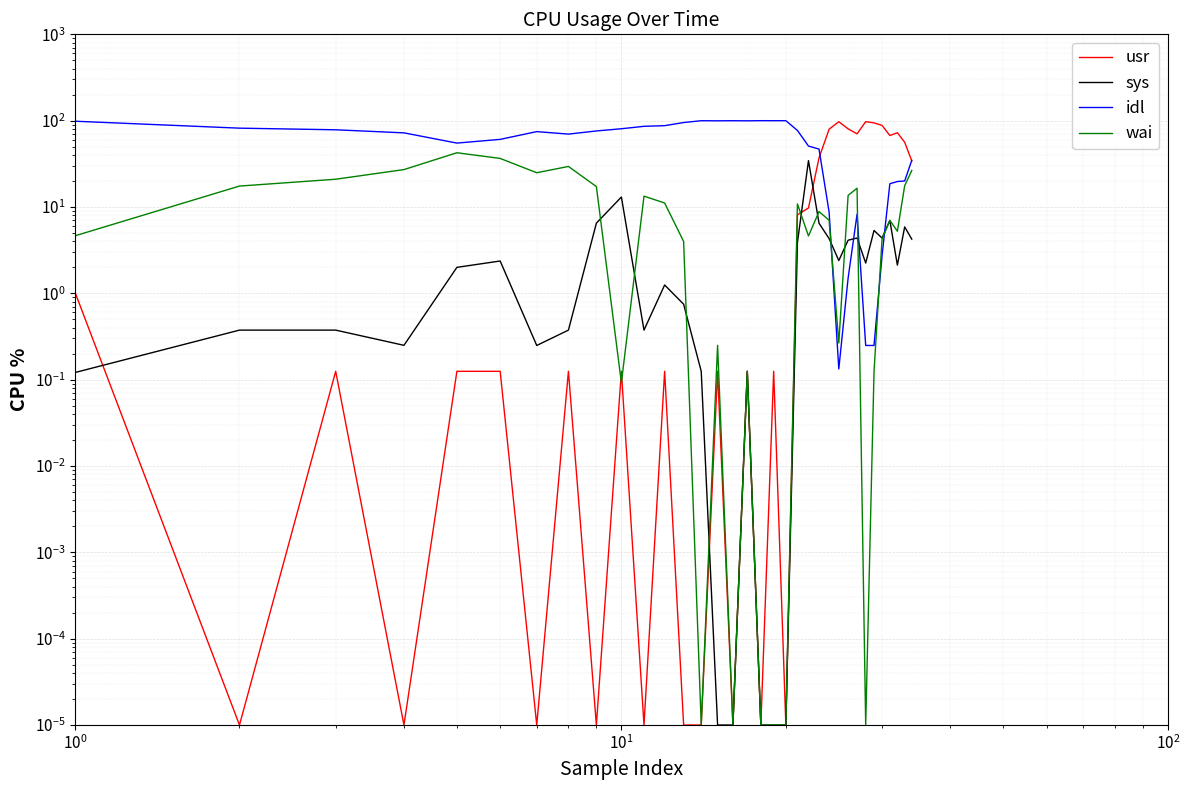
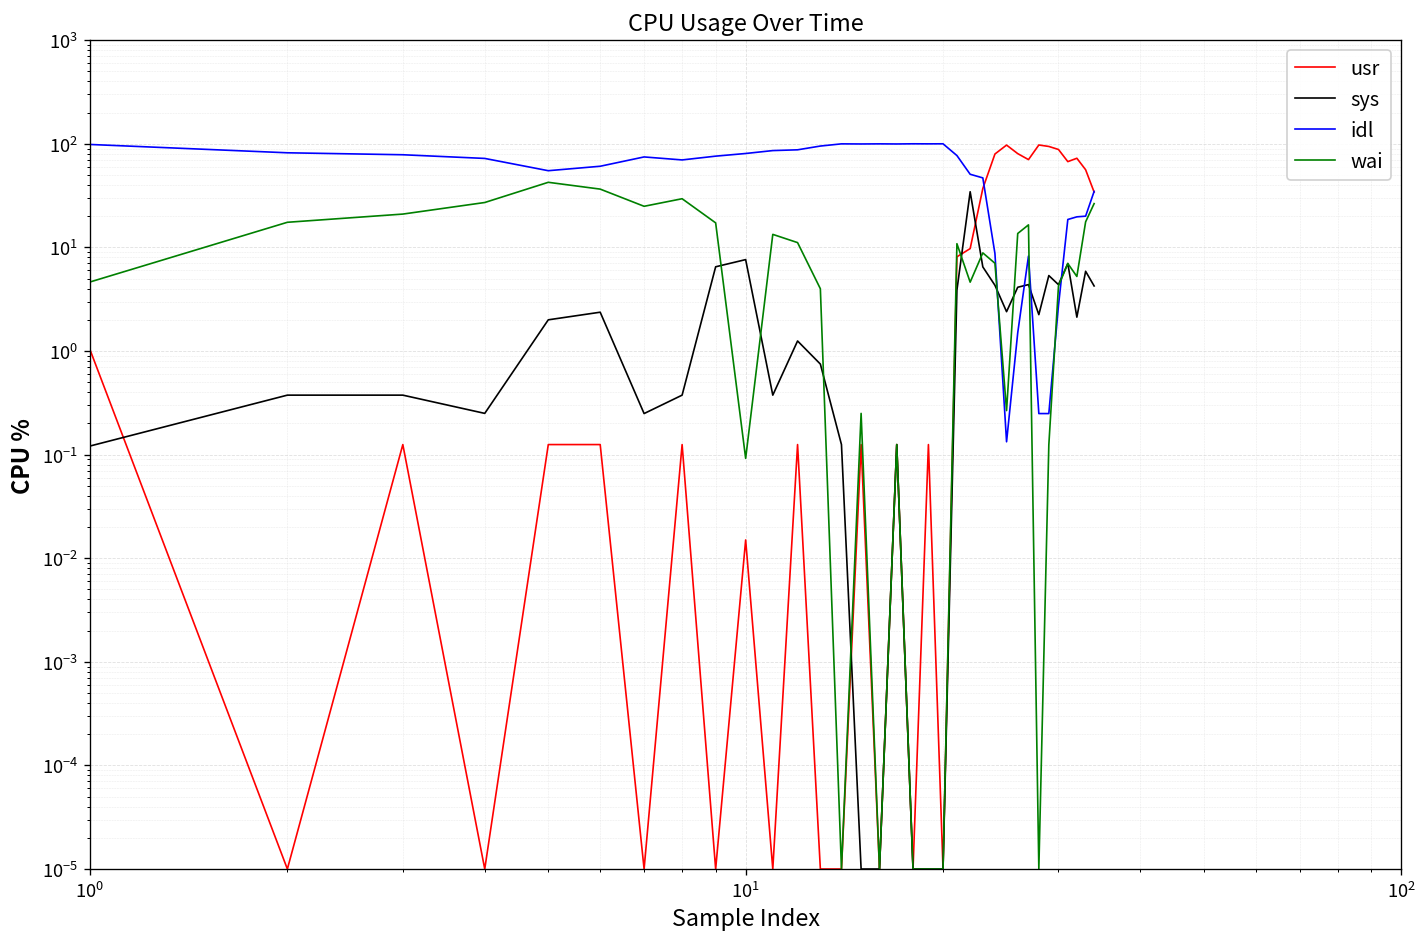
usr, 10^1: 0.13 -> 0.015
sys, 10^1: 13 -> 8
